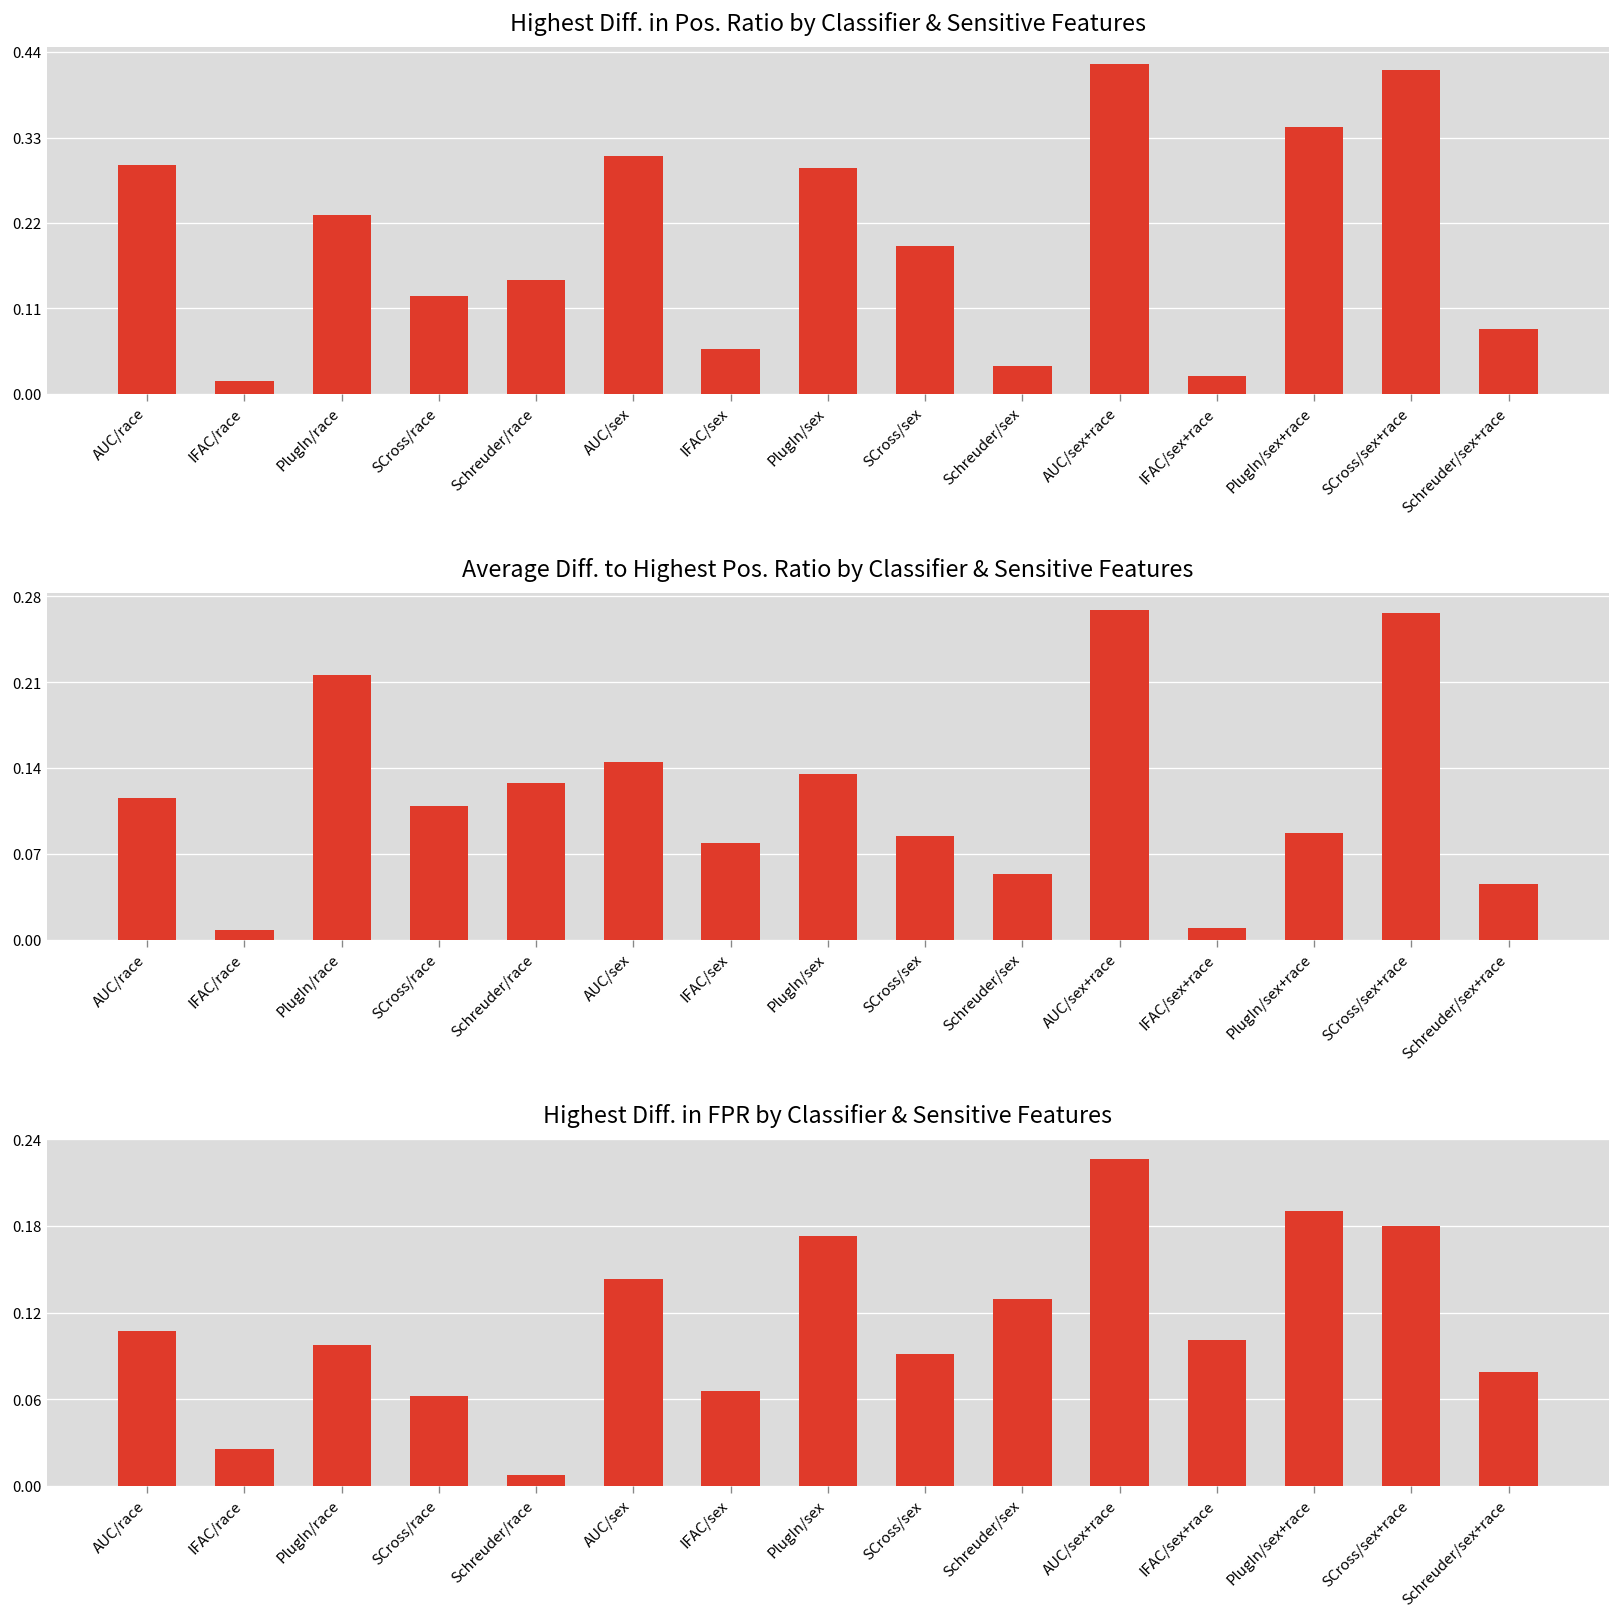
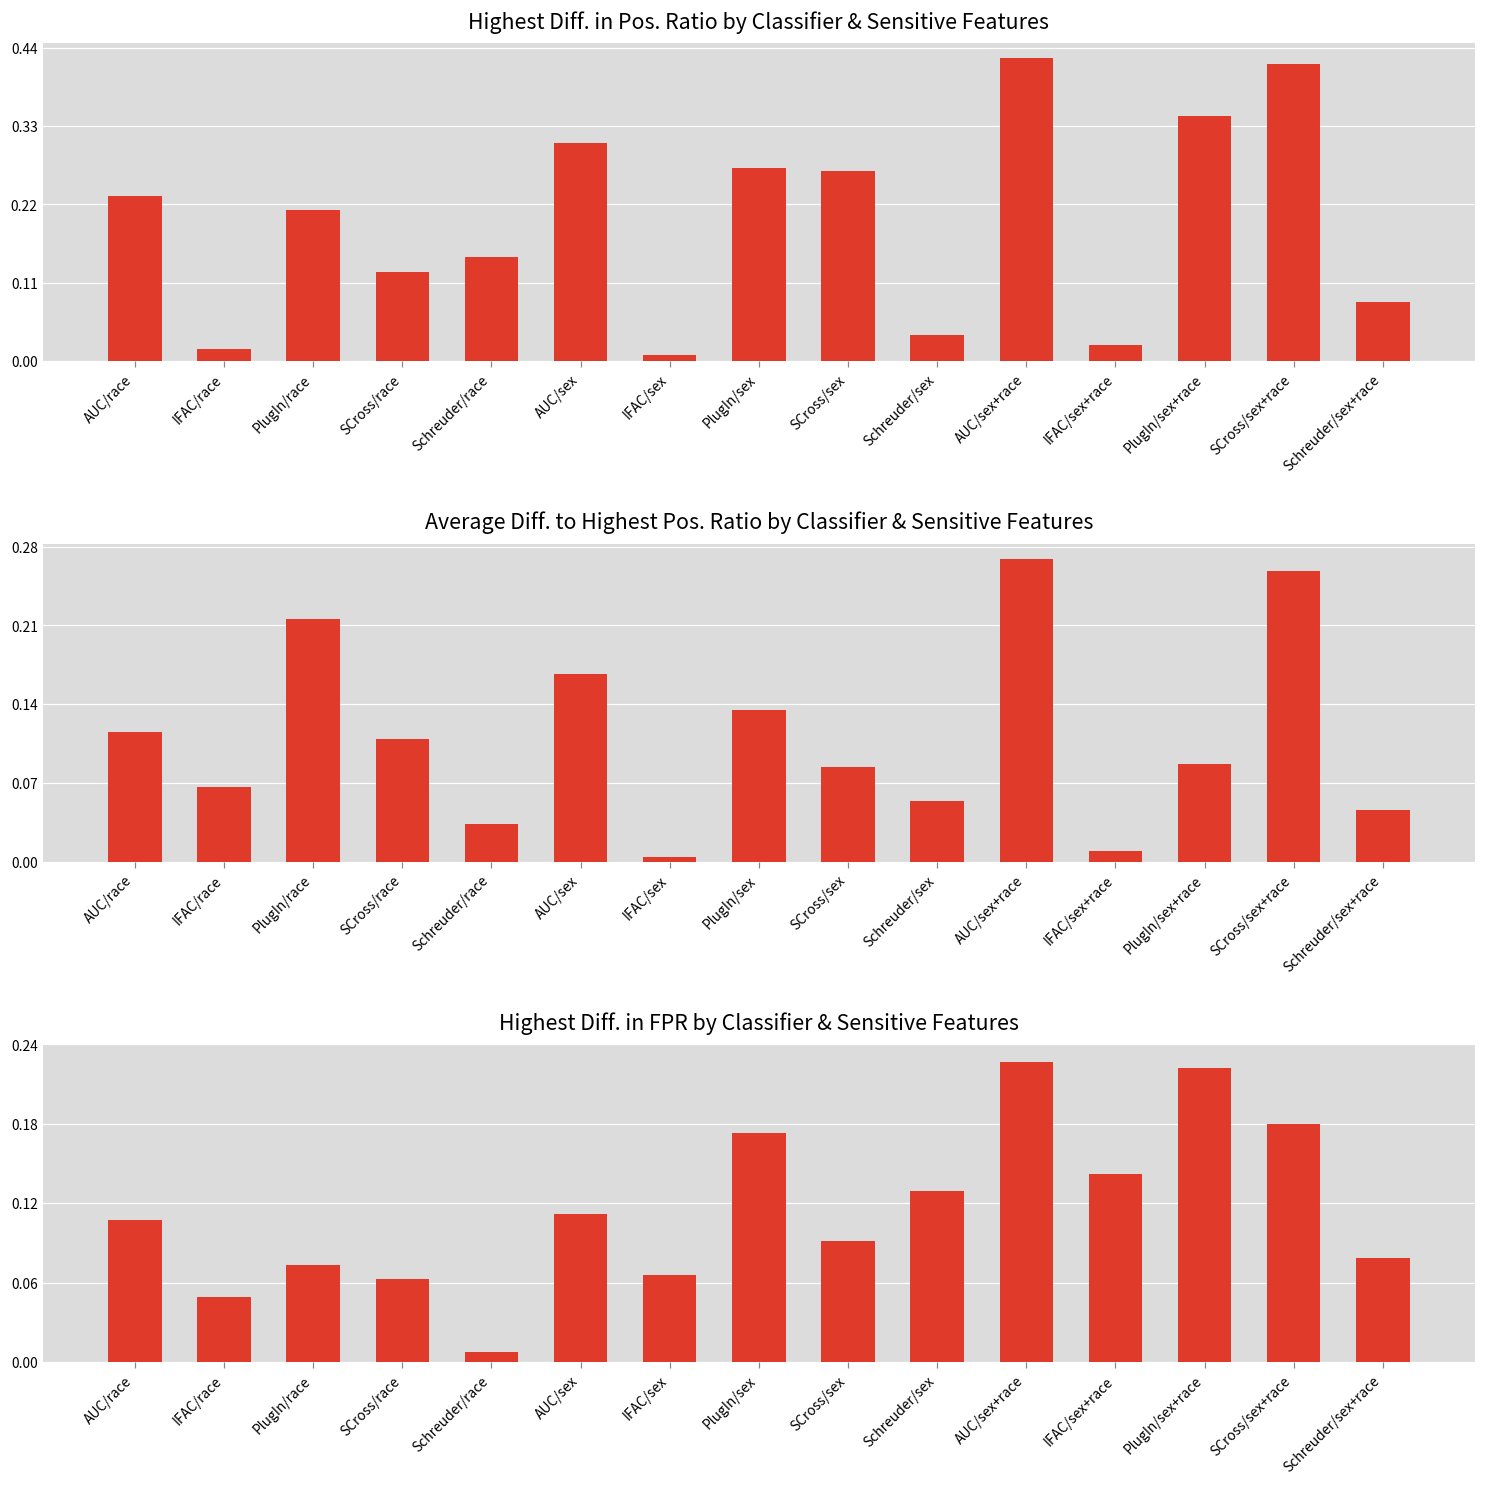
Highest Diff. in Pos. Ratio by Classifier & Sensitive Features, AUC/race: 0.29 -> 0.23
Highest Diff. in Pos. Ratio by Classifier & Sensitive Features, PlugIn/race: 0.23 -> 0.21
Highest Diff. in Pos. Ratio by Classifier & Sensitive Features, IFAC/sex: 0.06 -> 0.01
Highest Diff. in Pos. Ratio by Classifier & Sensitive Features, PlugIn/sex: 0.29 -> 0.27
Highest Diff. in Pos. Ratio by Classifier & Sensitive Features, SCross/sex: 0.19 -> 0.27
Average Diff. to Highest Pos. Ratio by Classifier & Sensitive Features, IFAC/race: 0.008 -> 0.067
Average Diff. to Highest Pos. Ratio by Classifier & Sensitive Features, Schreuder/race: 0.128 -> 0.034
Average Diff. to Highest Pos. Ratio by Classifier & Sensitive Features, AUC/sex: 0.145 -> 0.167
Average Diff. to Highest Pos. Ratio by Classifier & Sensitive Features, IFAC/sex: 0.079 -> 0.004
Average Diff. to Highest Pos. Ratio by Classifier & Sensitive Features, SCross/sex+race: 0.266 -> 0.258
Highest Diff. in FPR by Classifier & Sensitive Features, IFAC/race: 0.026 -> 0.049
Highest Diff. in FPR by Classifier & Sensitive Features, PlugIn/race: 0.098 -> 0.073
Highest Diff. in FPR by Classifier & Sensitive Features, AUC/sex: 0.143 -> 0.112
Highest Diff. in FPR by Classifier & Sensitive Features, IFAC/sex+race: 0.101 -> 0.142
Highest Diff. in FPR by Classifier & Sensitive Features, PlugIn/sex+race: 0.190 -> 0.223
